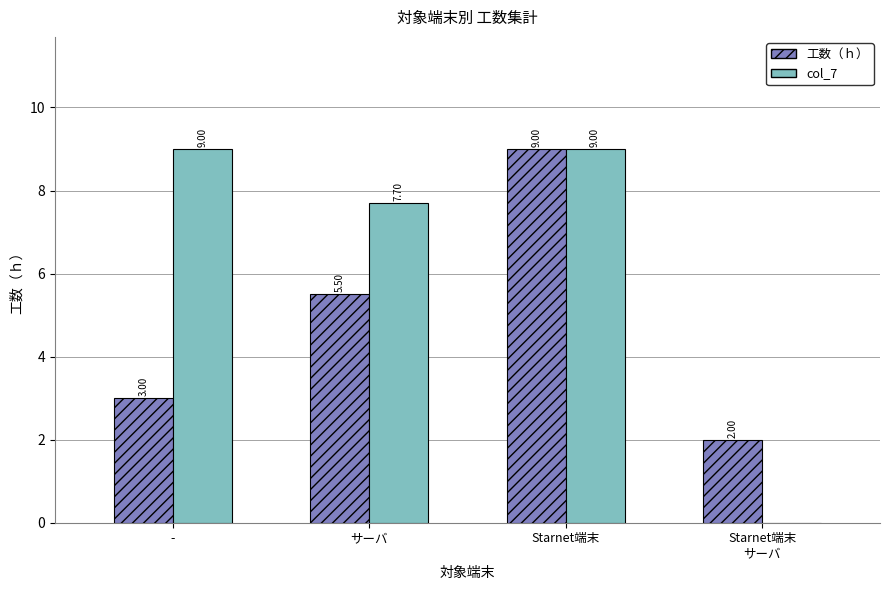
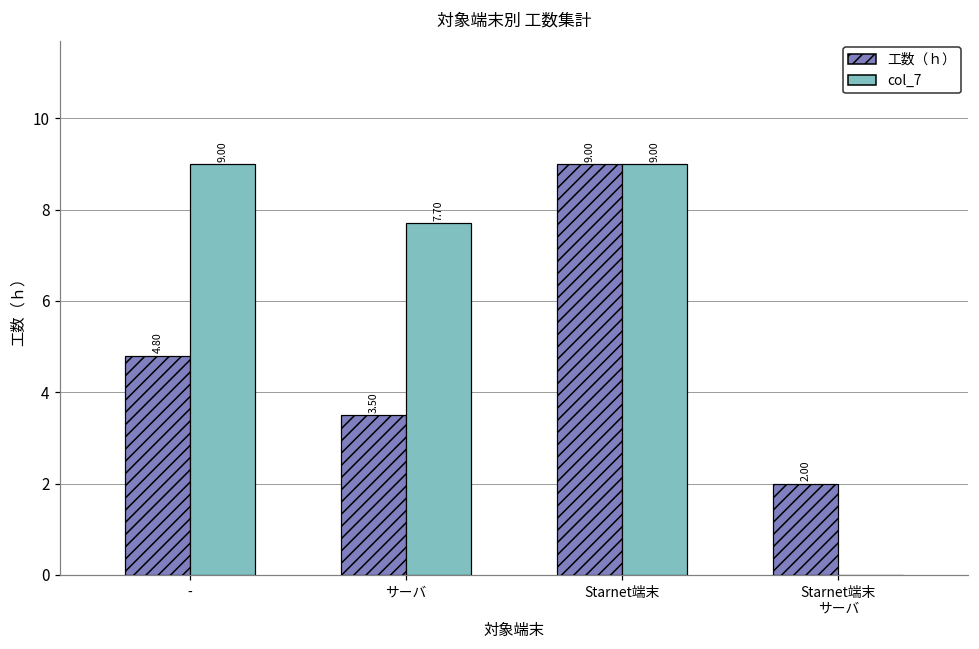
工数（ｈ）, -: 3.00 -> 4.80
工数（ｈ）, サーバ: 5.50 -> 3.50
